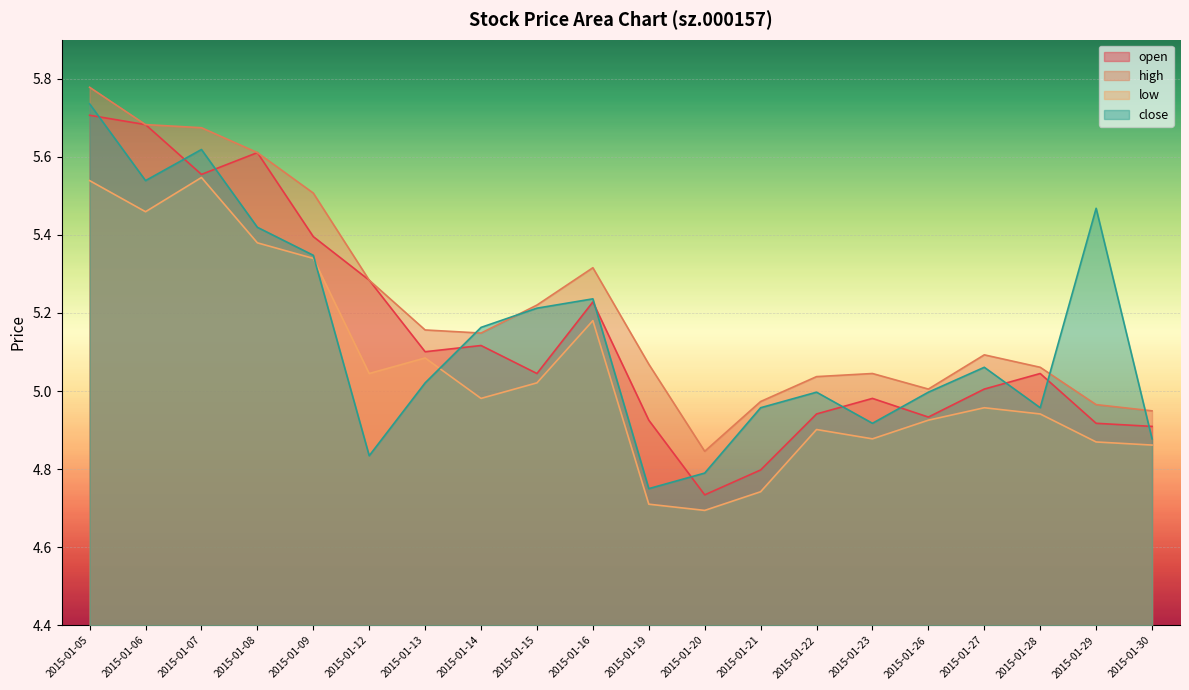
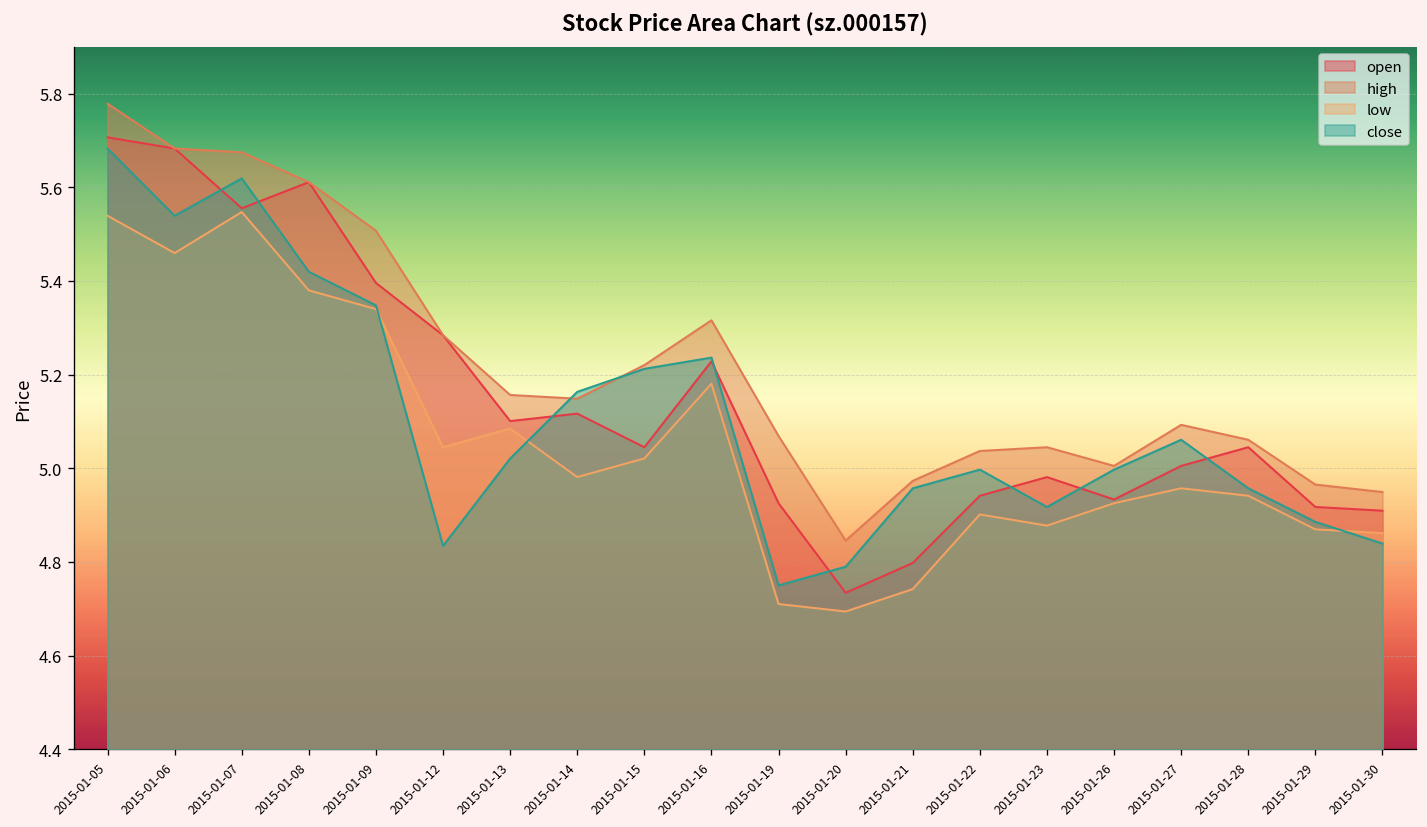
close, 2015-01-05: 5.74 -> 5.68
close, 2015-01-29: 5.47 -> 4.89
close, 2015-01-30: 4.88 -> 4.84
